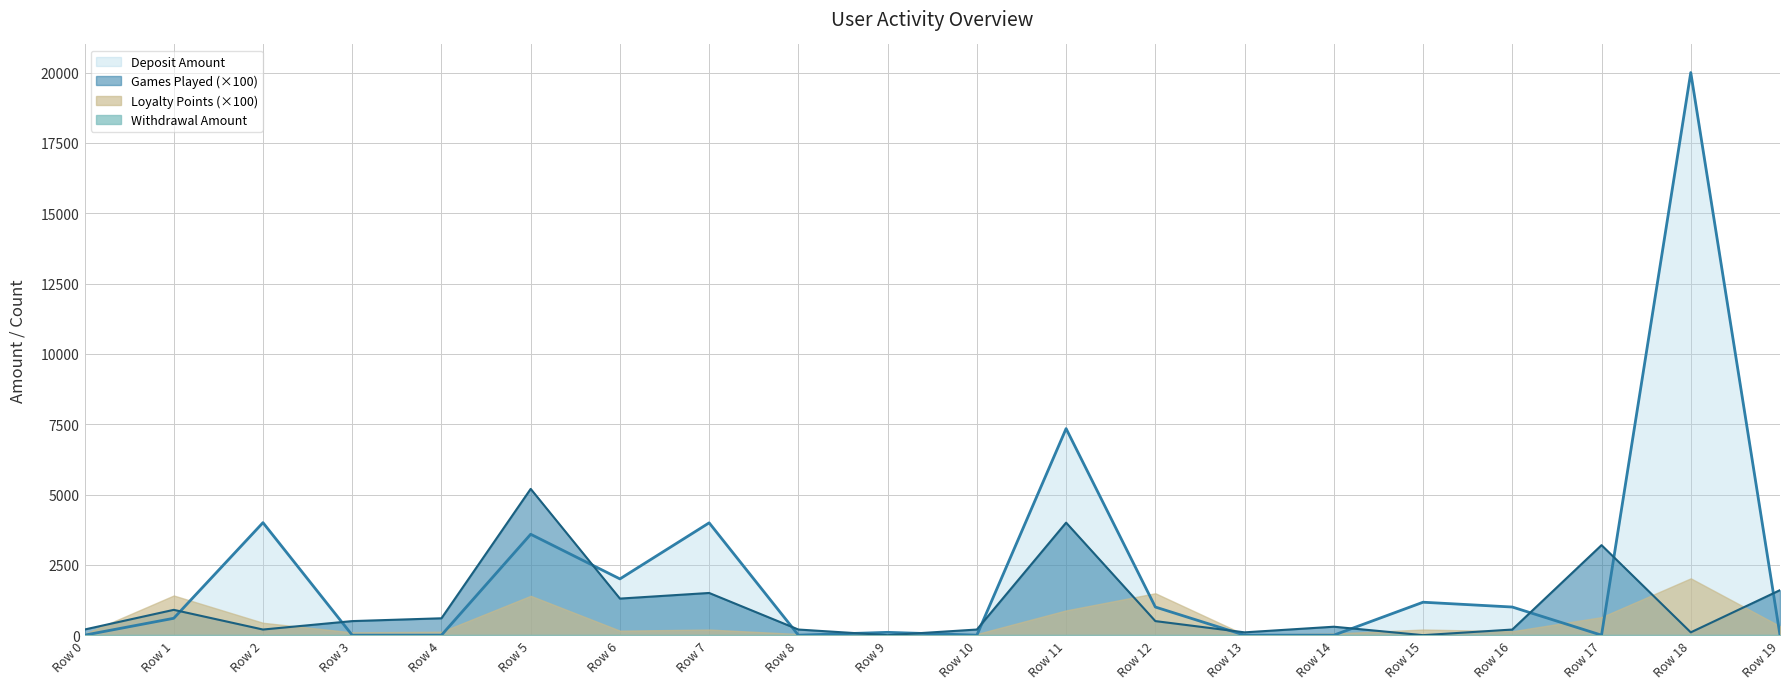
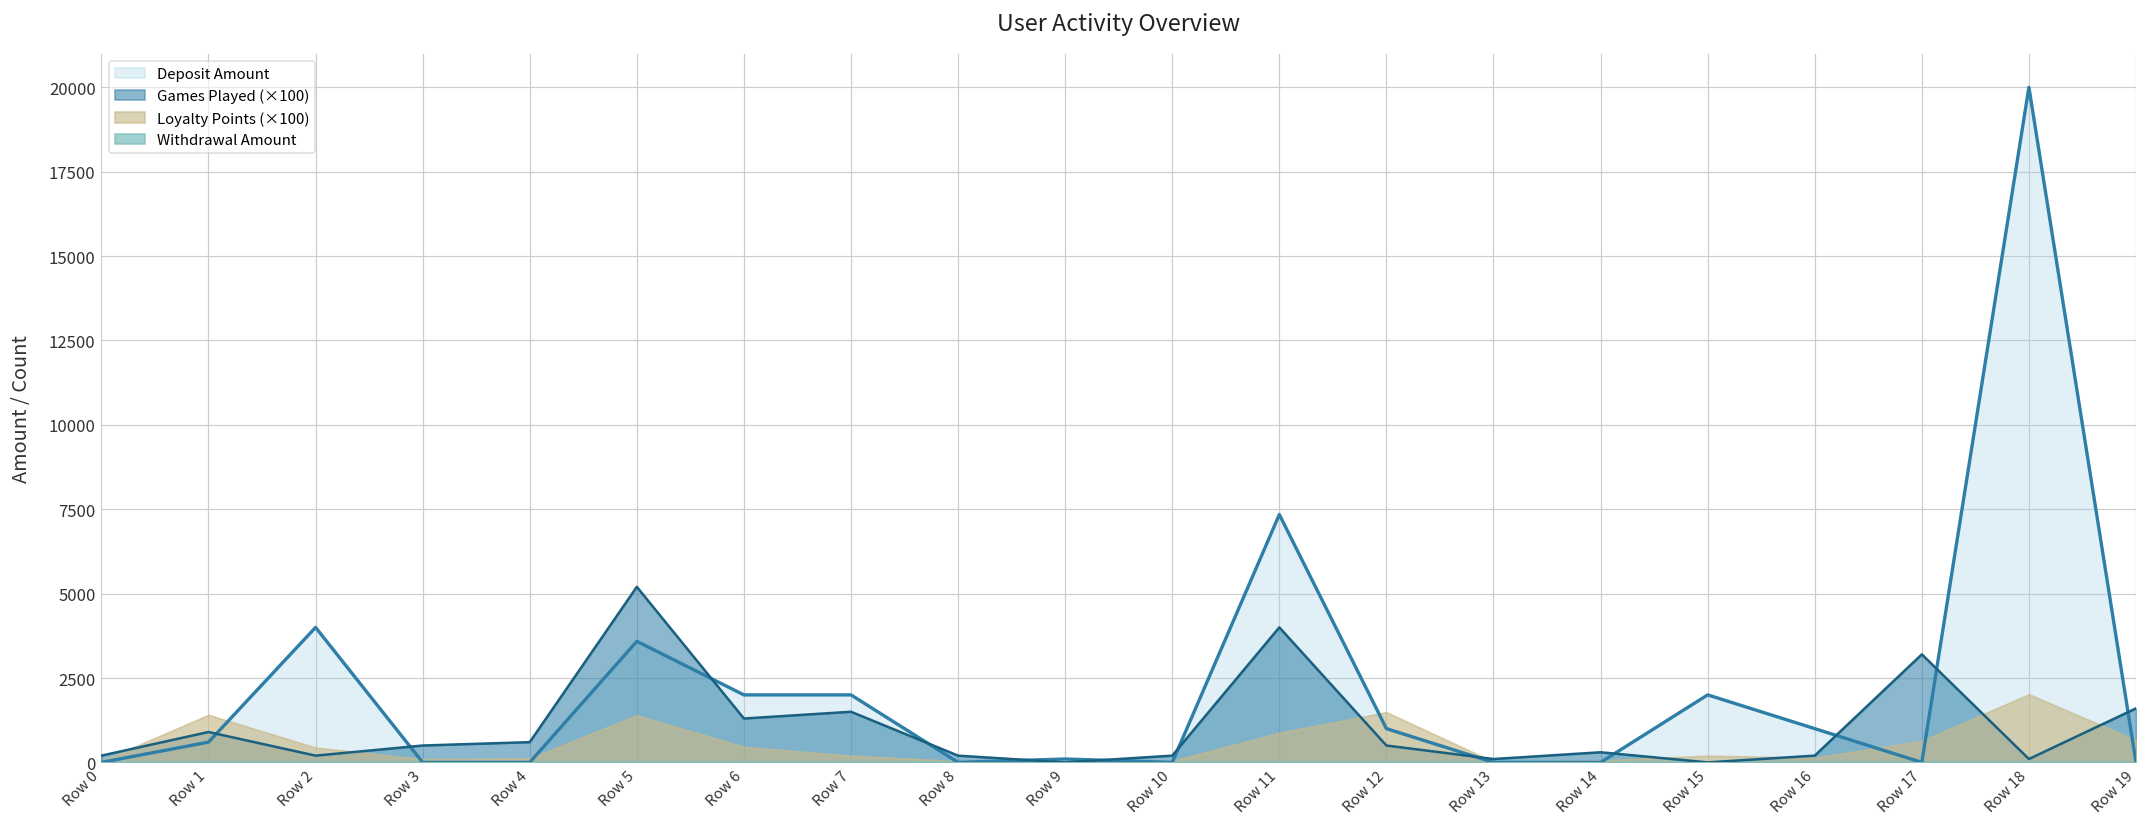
Loyalty Points (×100), Row 6: 200 -> 500
Deposit Amount, Row 7: 4000 -> 2000
Deposit Amount, Row 15: 1200 -> 2000
Loyalty Points (×100), Row 19: 300 -> 700
